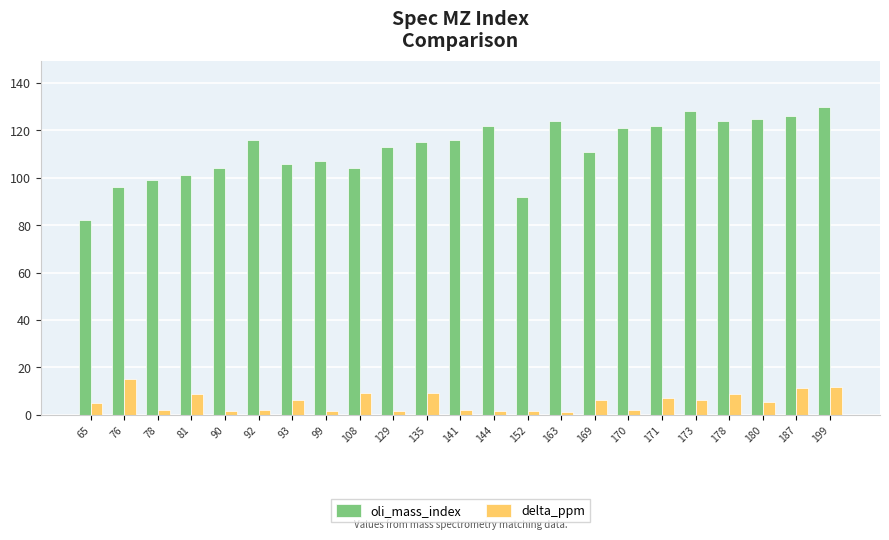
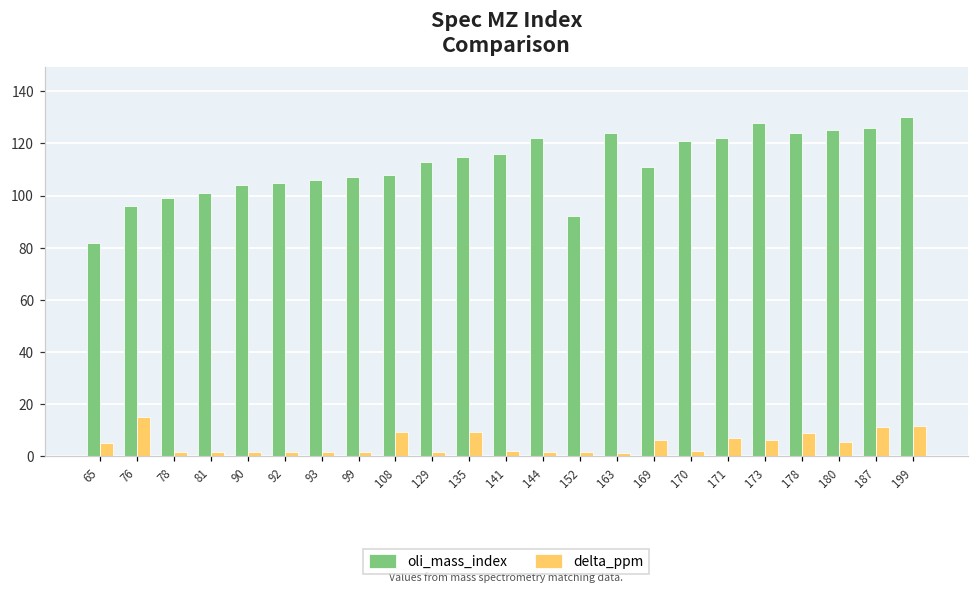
delta_ppm, 81: 9 -> 1
oli_mass_index, 92: 116 -> 105
delta_ppm, 93: 6 -> 2
oli_mass_index, 108: 104 -> 108
